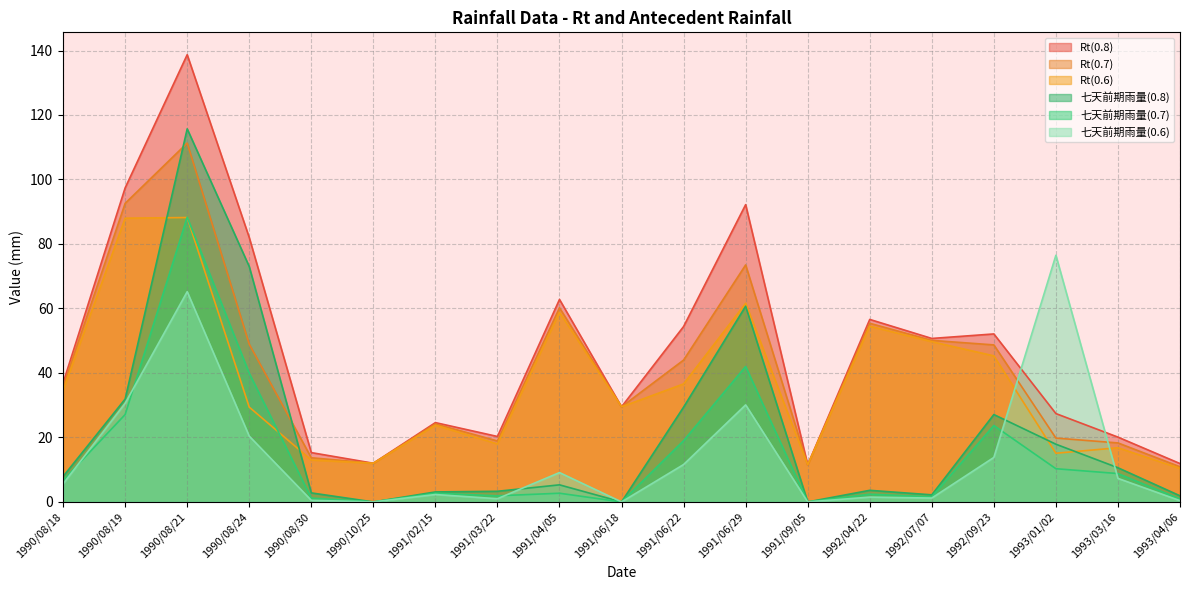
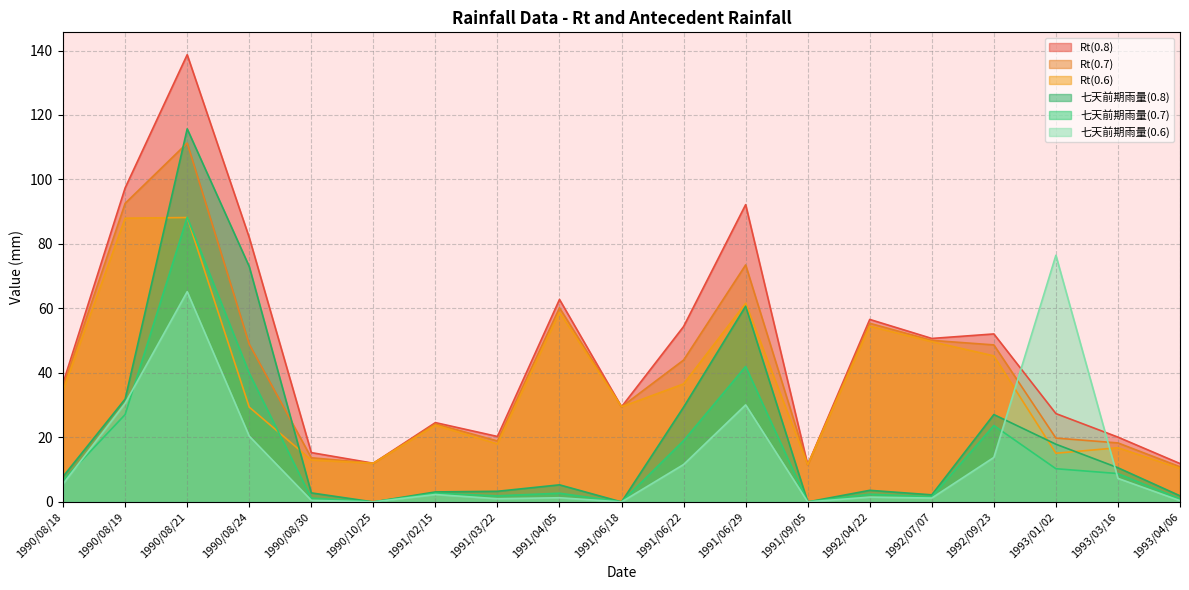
七天前期雨量(0.6), 1991/04/05: 9 -> 1
